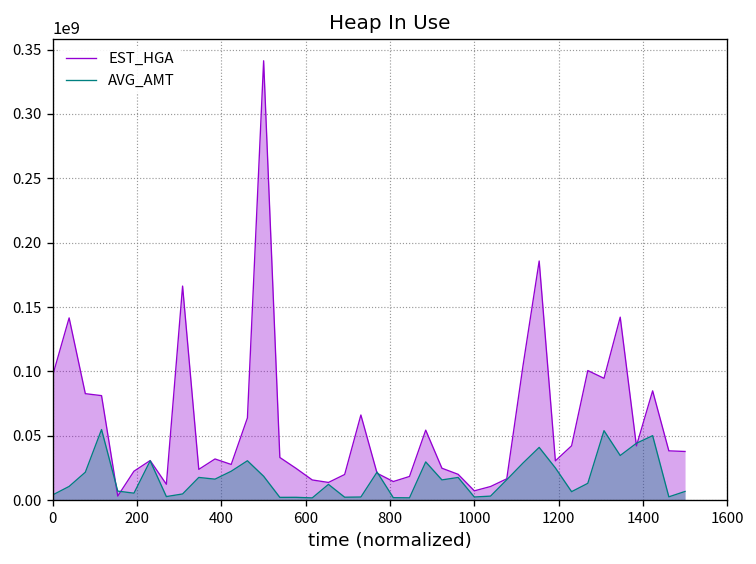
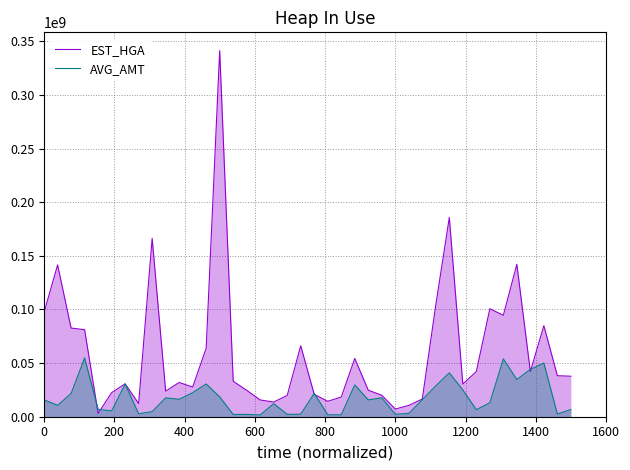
AVG_AMT, 0: 4000000 -> 16000000
